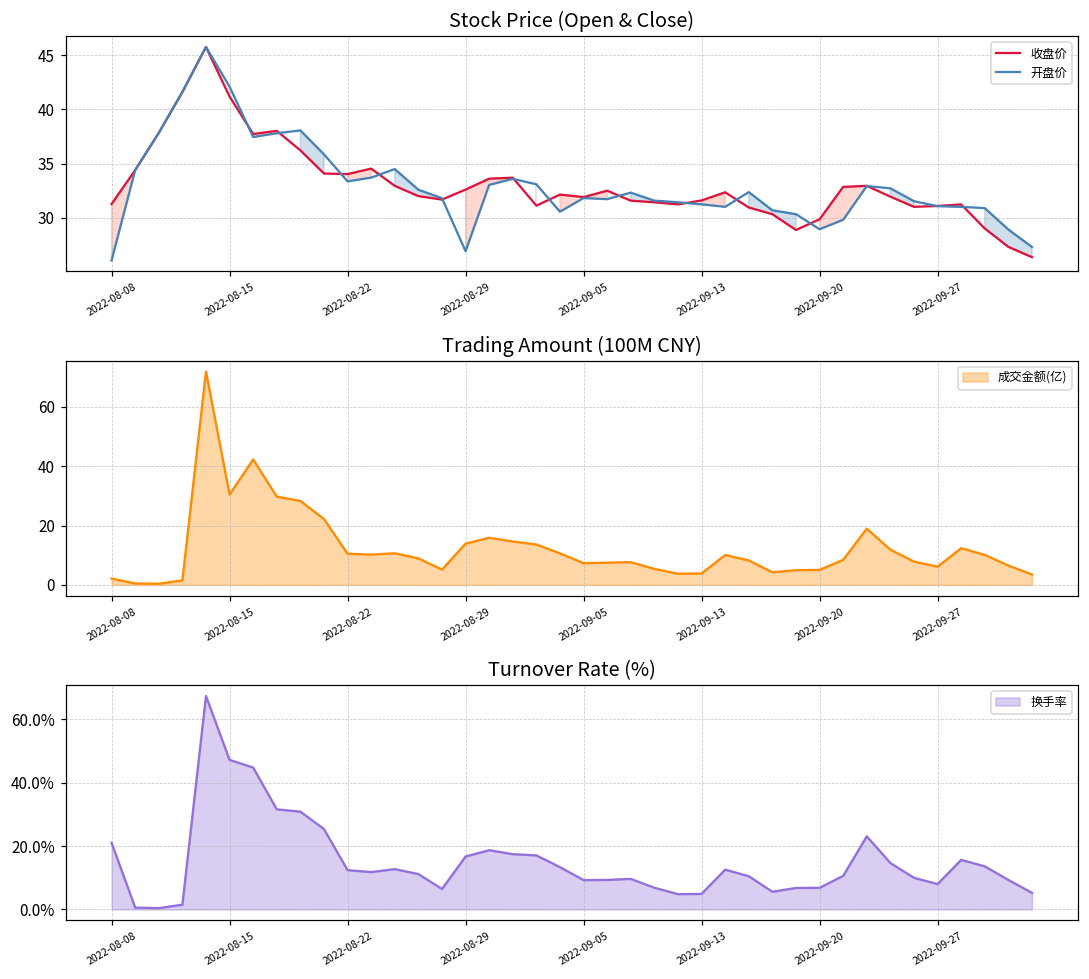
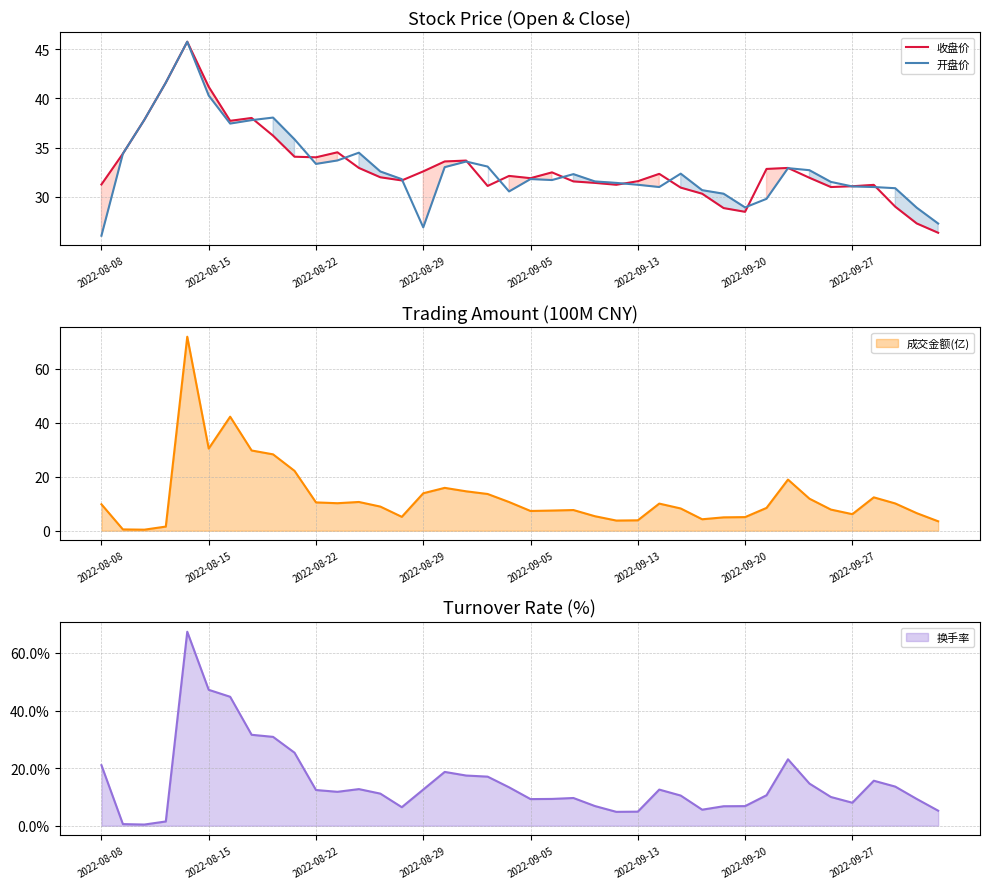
Stock Price (Open & Close), 开盘价, 2022-08-15: 42 -> 40
Stock Price (Open & Close), 收盘价, 2022-09-20: 30 -> 28
Trading Amount (100M CNY), 2022-08-08: 2 -> 10
Turnover Rate (%), 2022-08-29: 17% -> 13%
